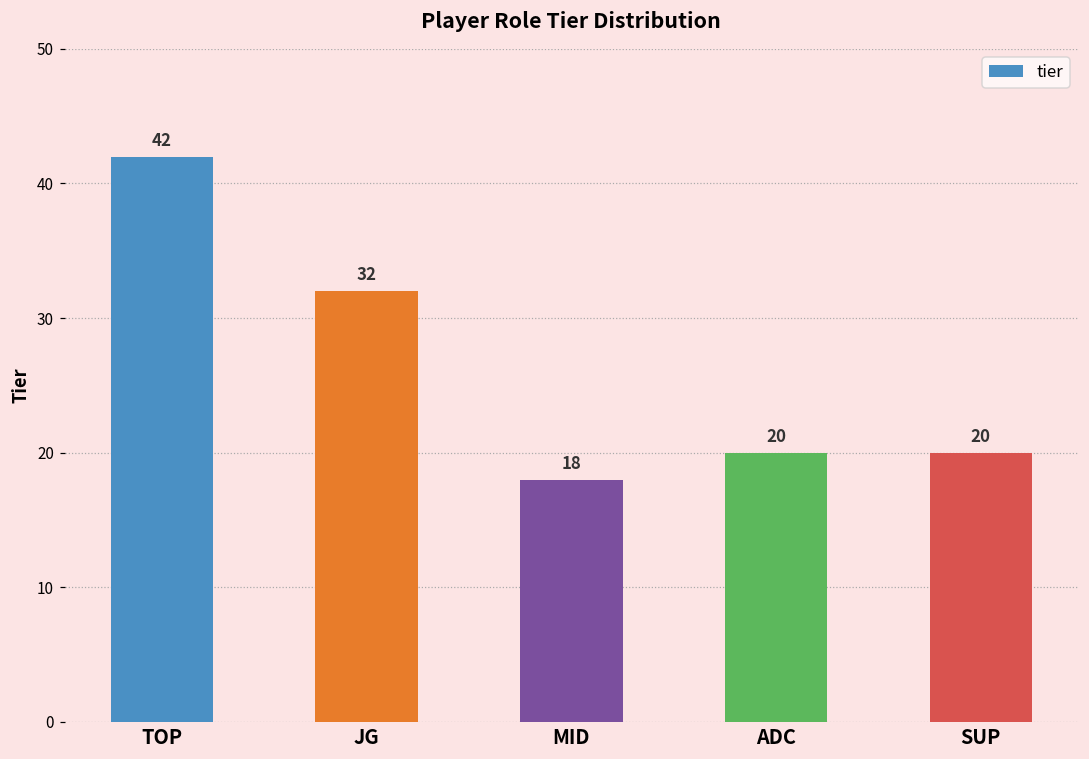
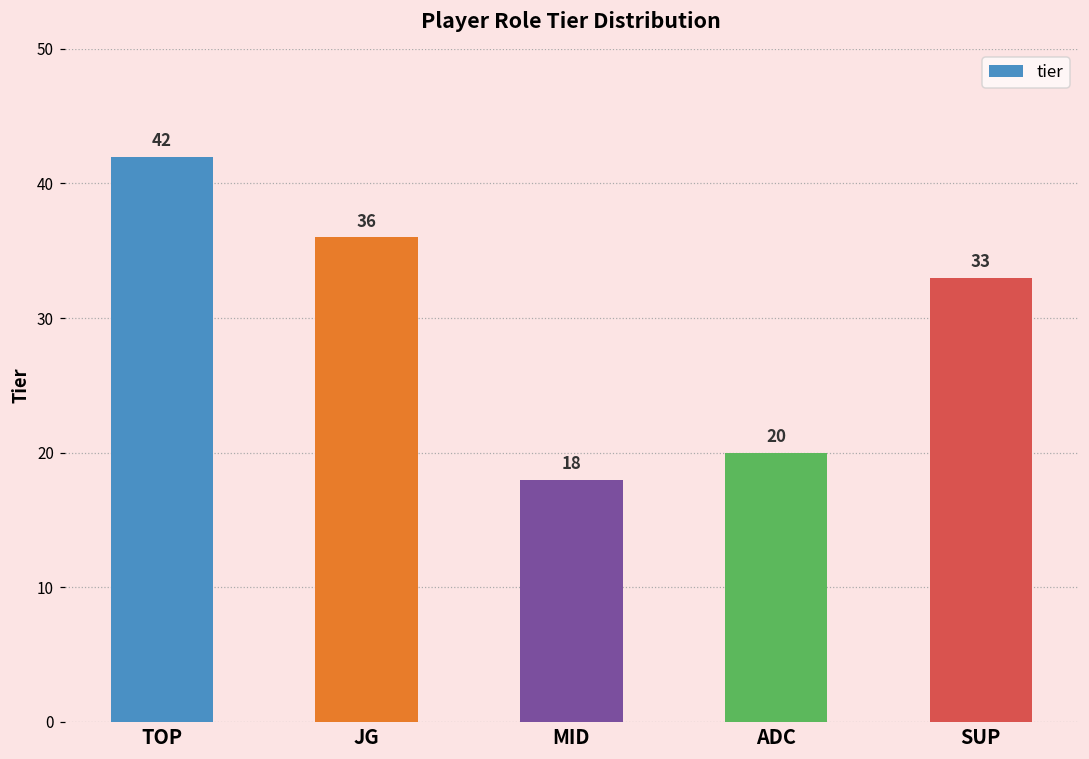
JG: 32 -> 36
SUP: 20 -> 33
